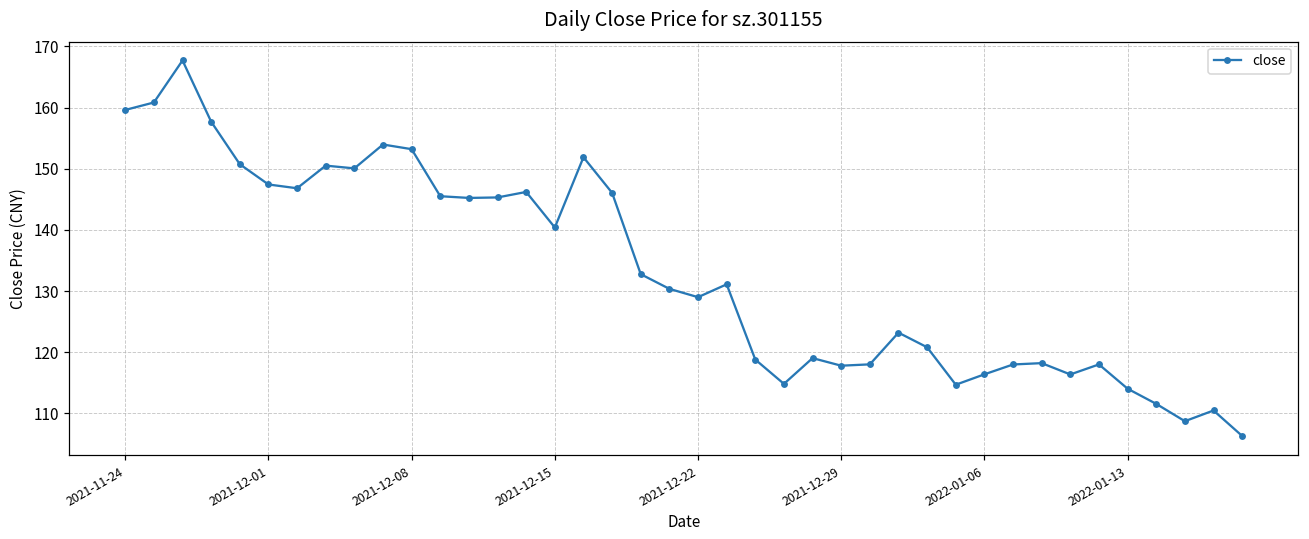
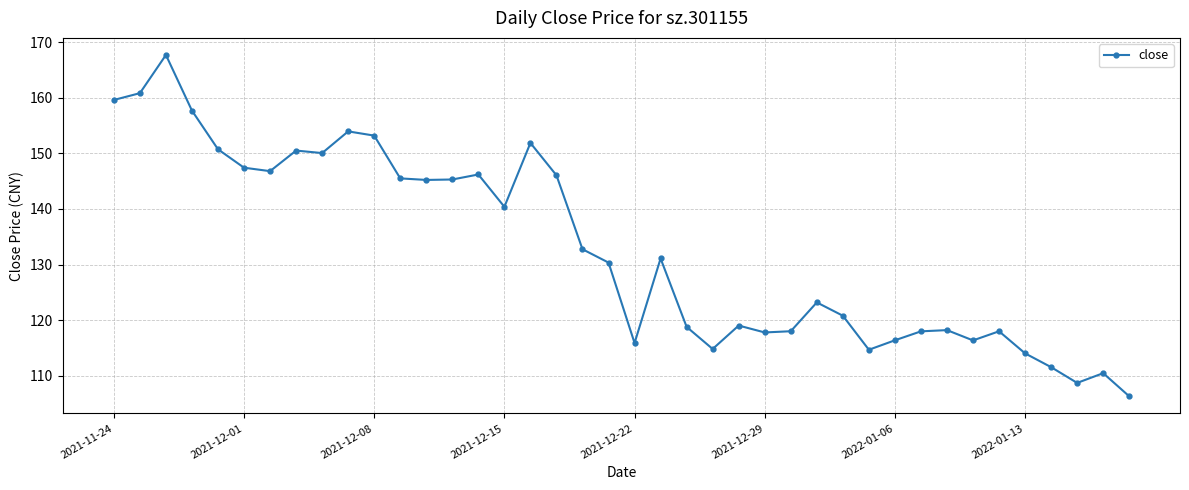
2021-12-22: 129 -> 116
